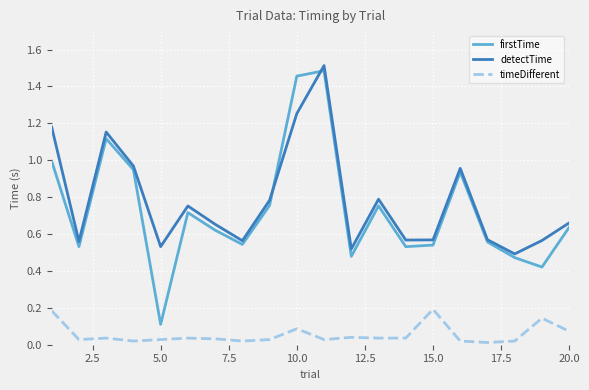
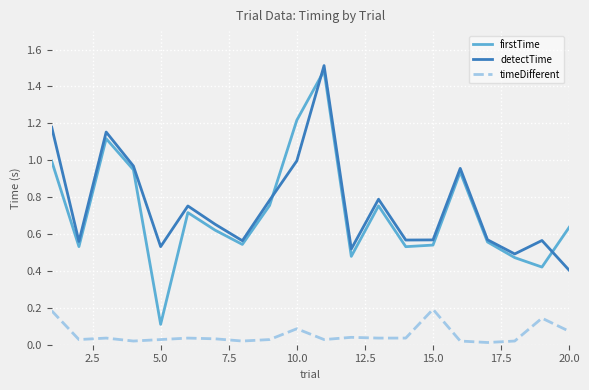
firstTime, 10.0: 1.46 -> 1.22
detectTime, 10.0: 1.25 -> 1.00
detectTime, 20.0: 0.66 -> 0.40
